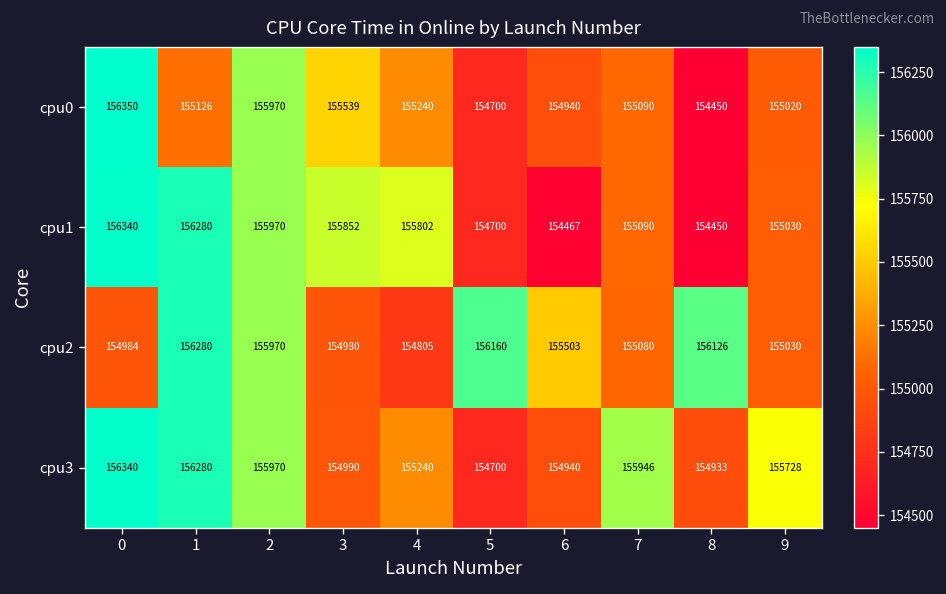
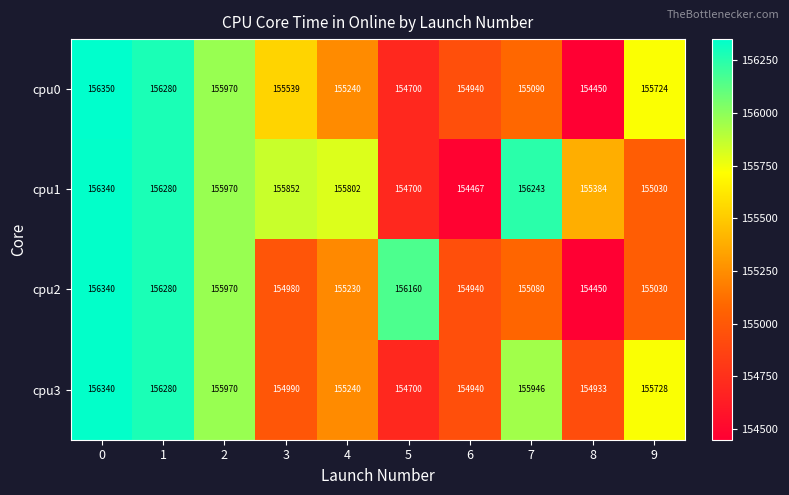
cpu0, 1: 155126 -> 156280
cpu0, 9: 155020 -> 155724
cpu1, 7: 155090 -> 156243
cpu1, 8: 154450 -> 155384
cpu2, 0: 154984 -> 156340
cpu2, 4: 154805 -> 155230
cpu2, 6: 155503 -> 154940
cpu2, 8: 156126 -> 154450
